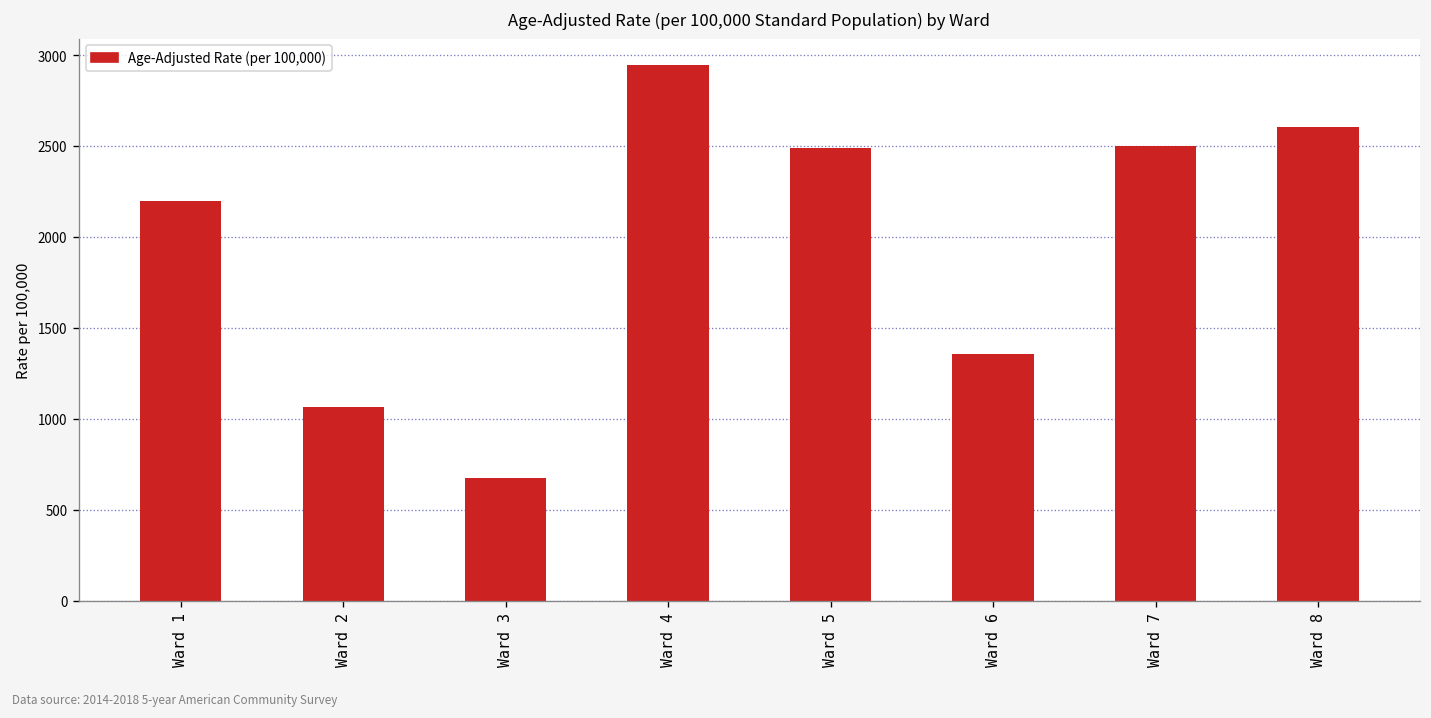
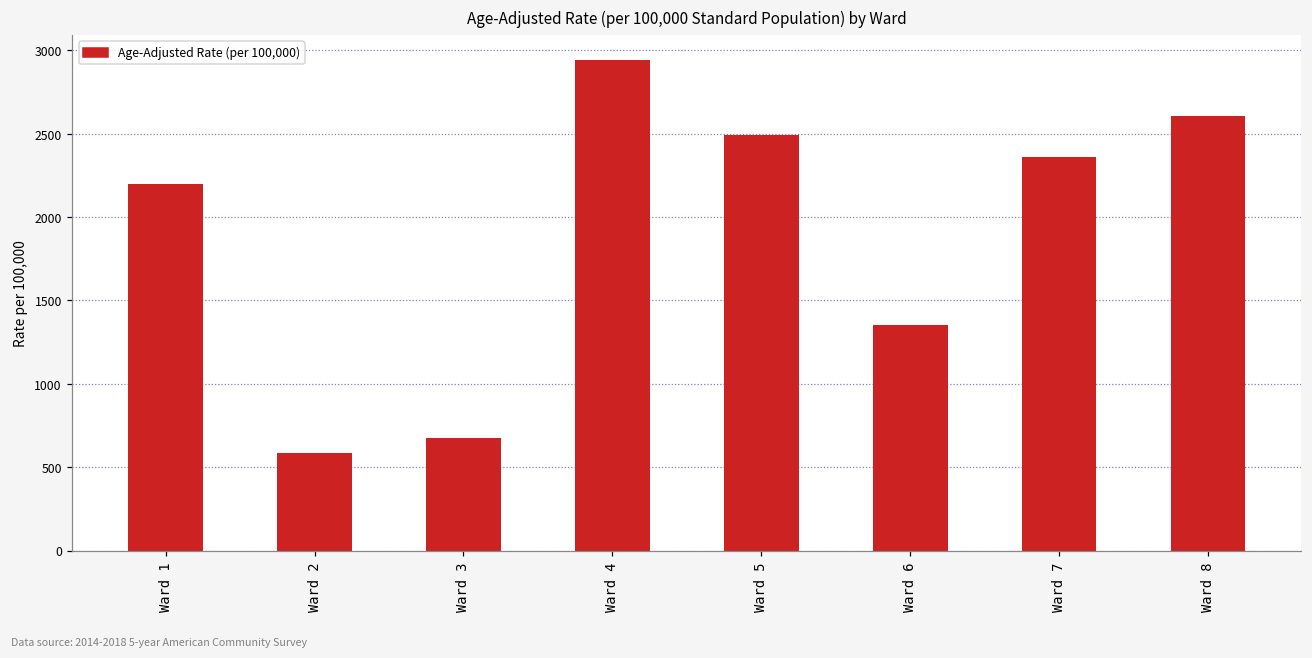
Ward 2: 1060 -> 580
Ward 7: 2500 -> 2360
